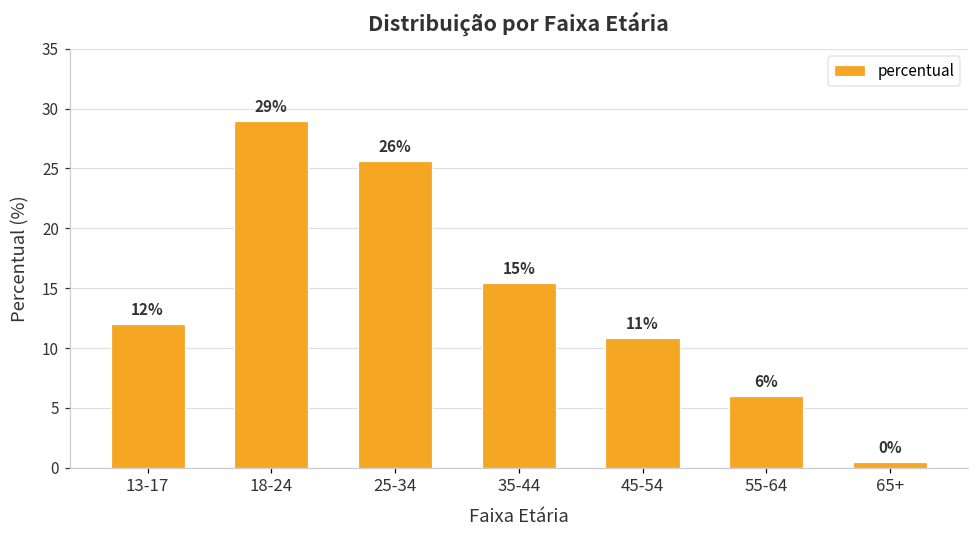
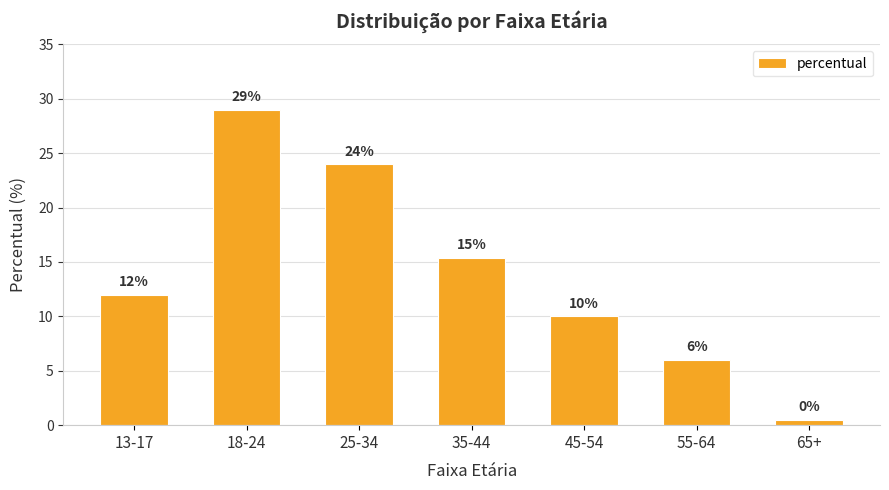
25-34: 26% -> 24%
45-54: 11% -> 10%
